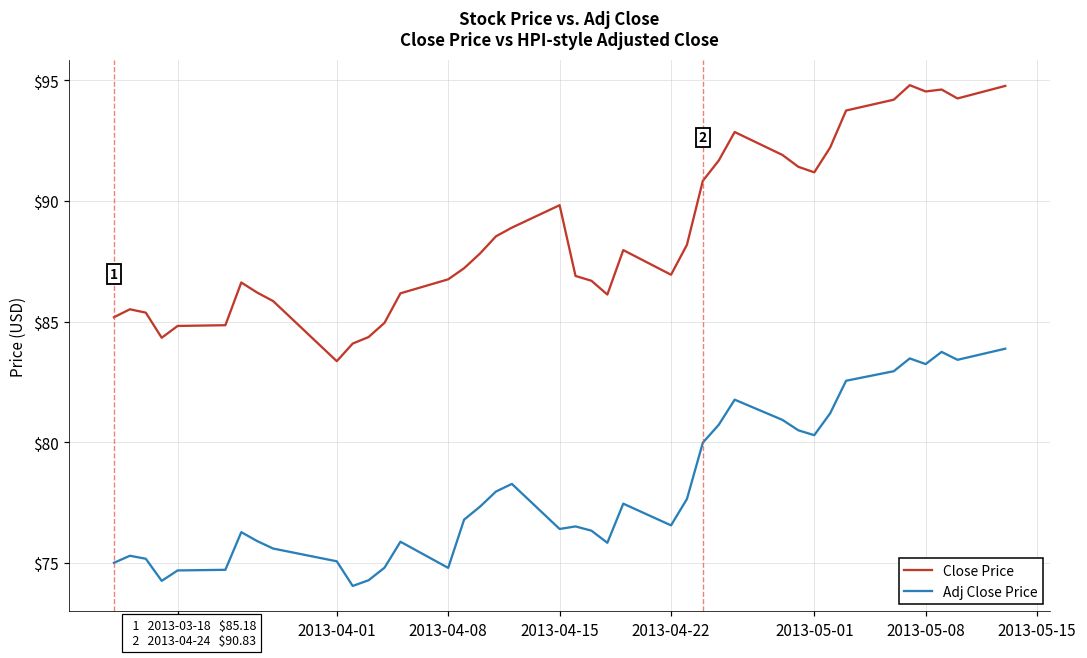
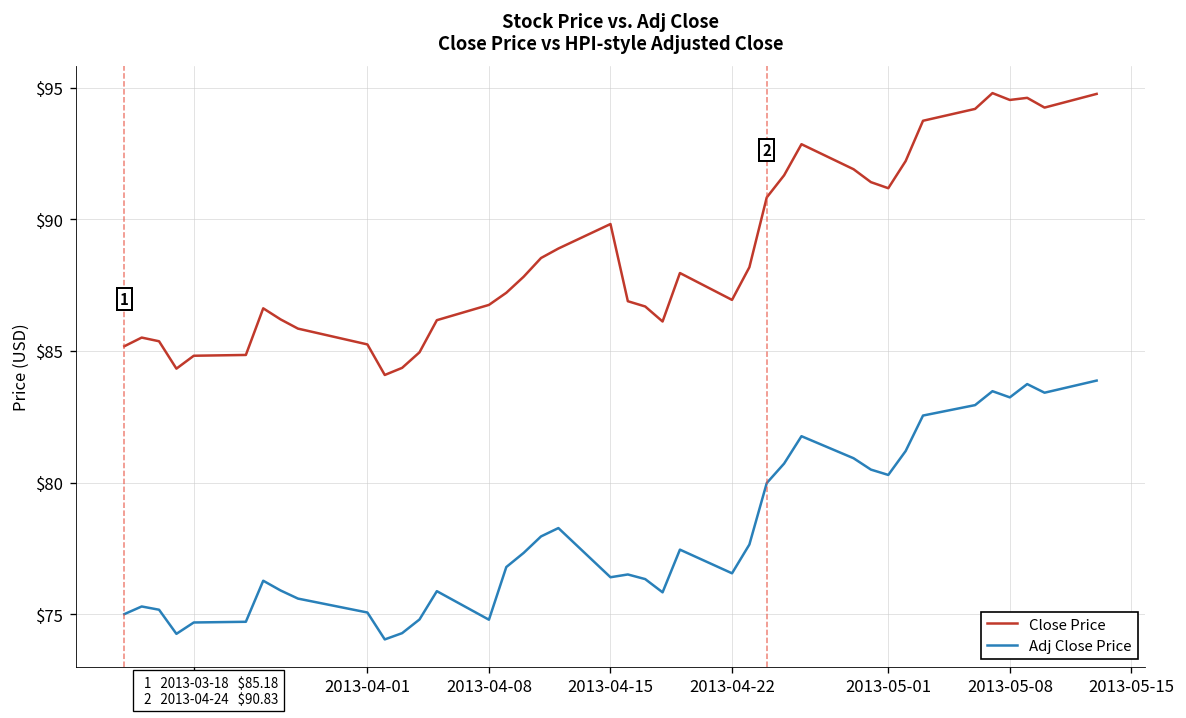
Close Price, 2013-04-01: $83.4 -> $85.3
